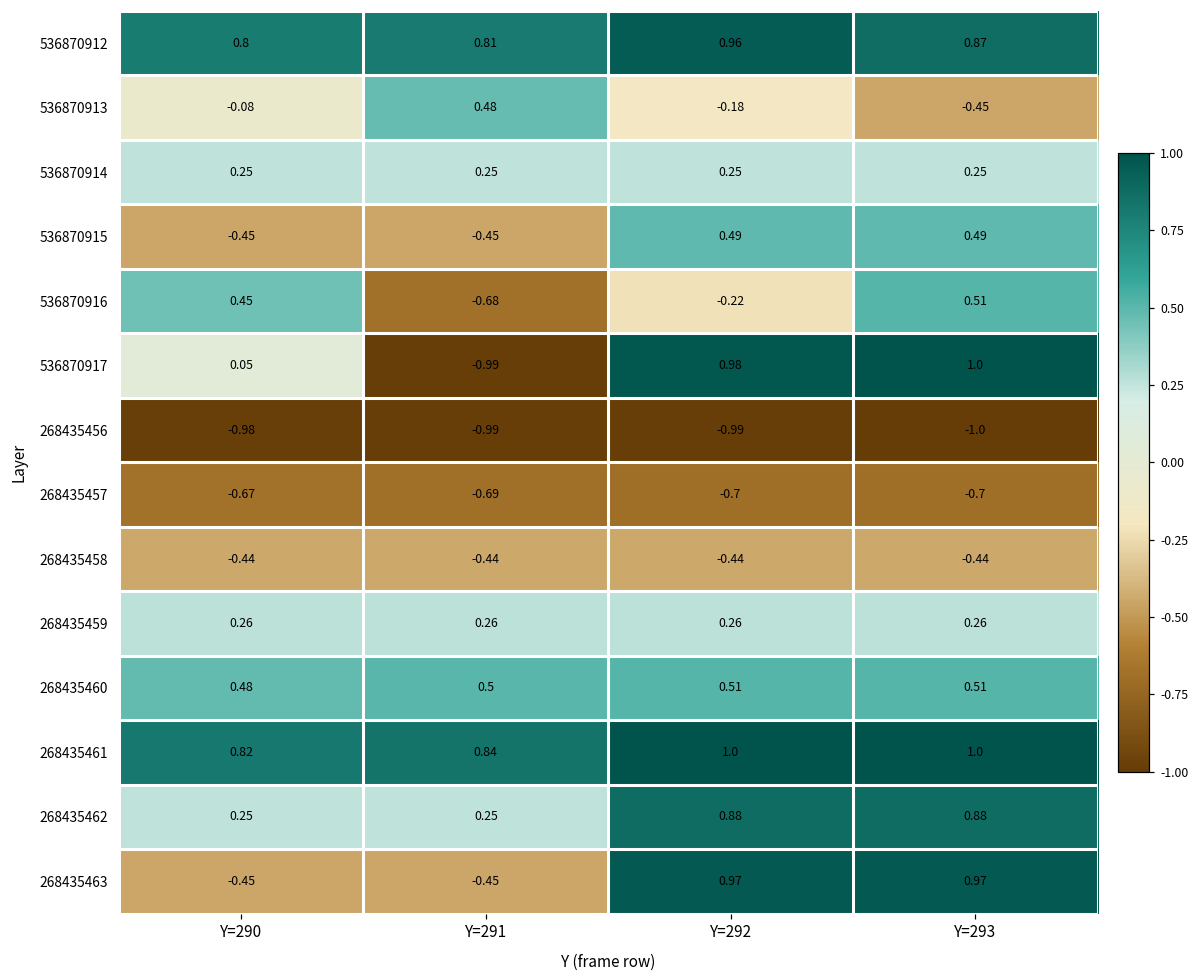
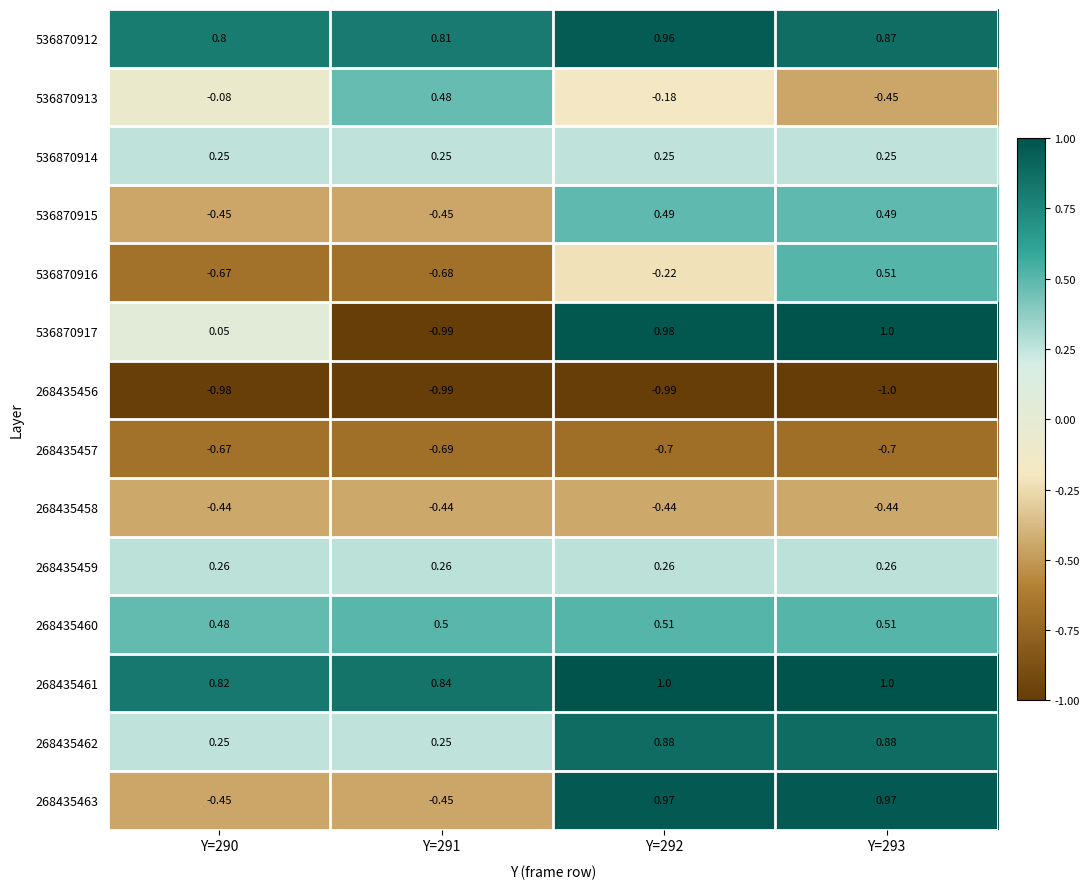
536870916, Y=290: 0.45 -> -0.67
